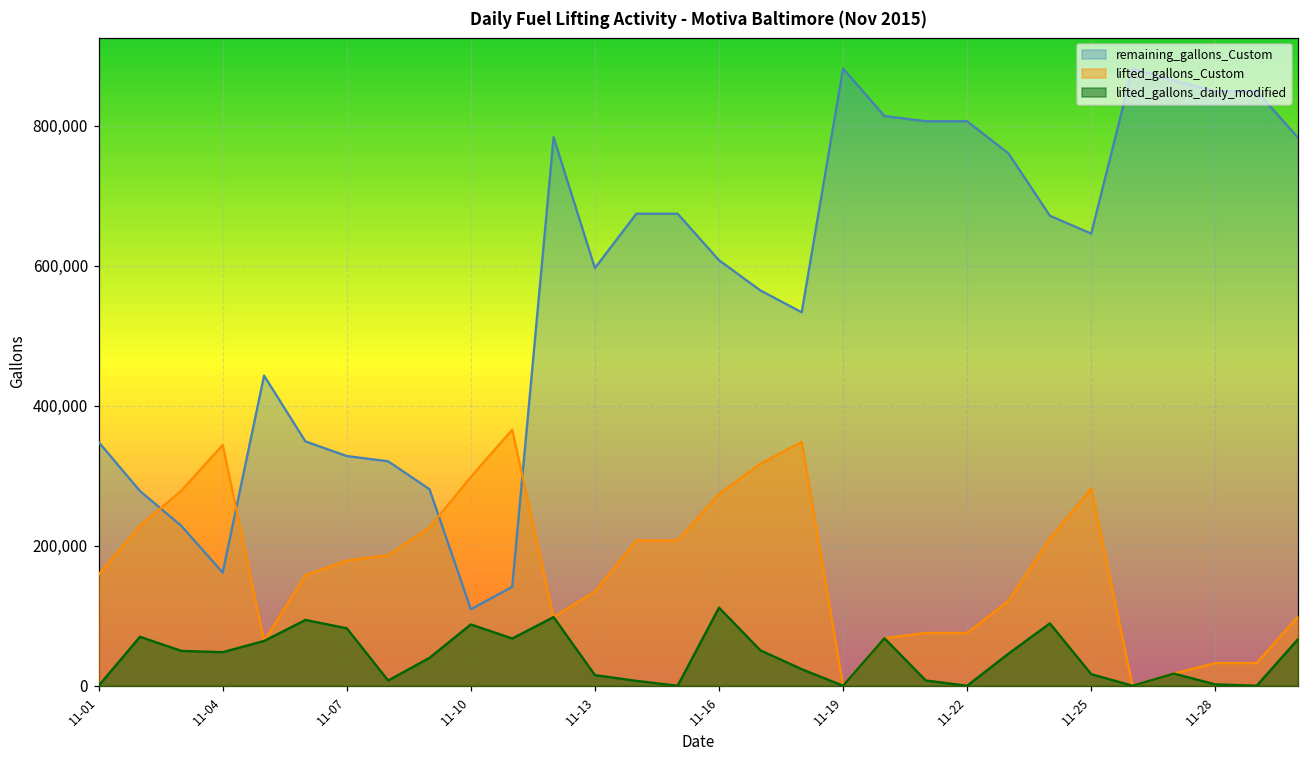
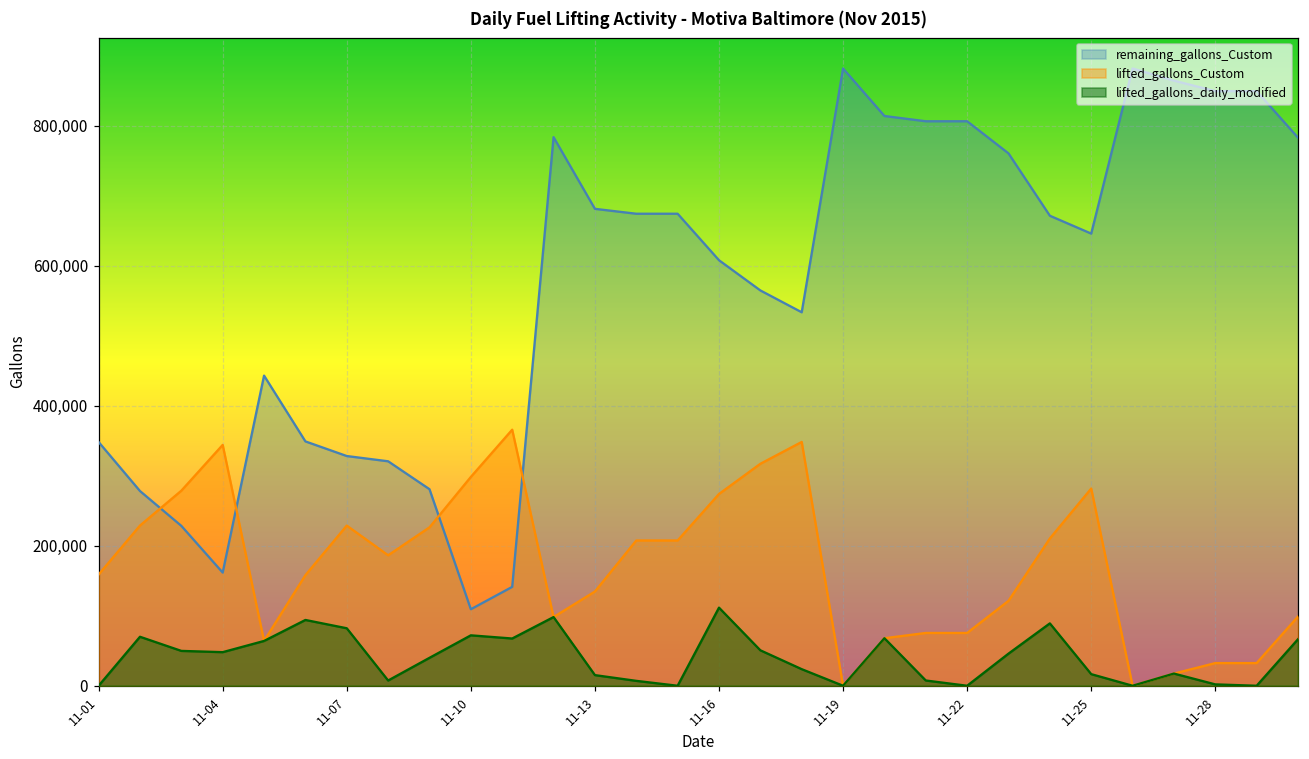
lifted_gallons_Custom, 11-07: 180,000 -> 230,000
lifted_gallons_daily_modified, 11-10: 90,000 -> 70,000
remaining_gallons_Custom, 11-13: 600,000 -> 680,000
